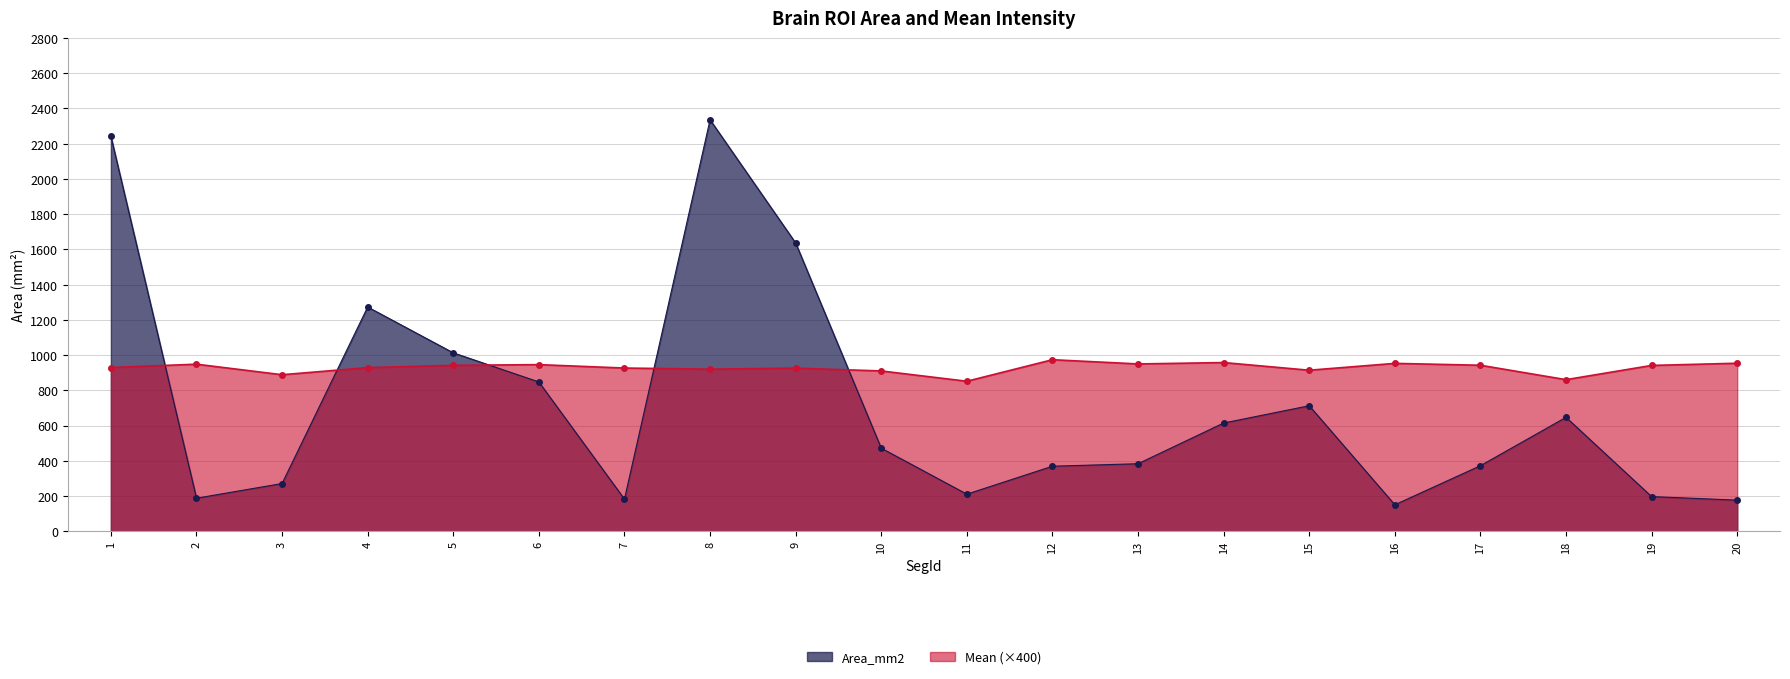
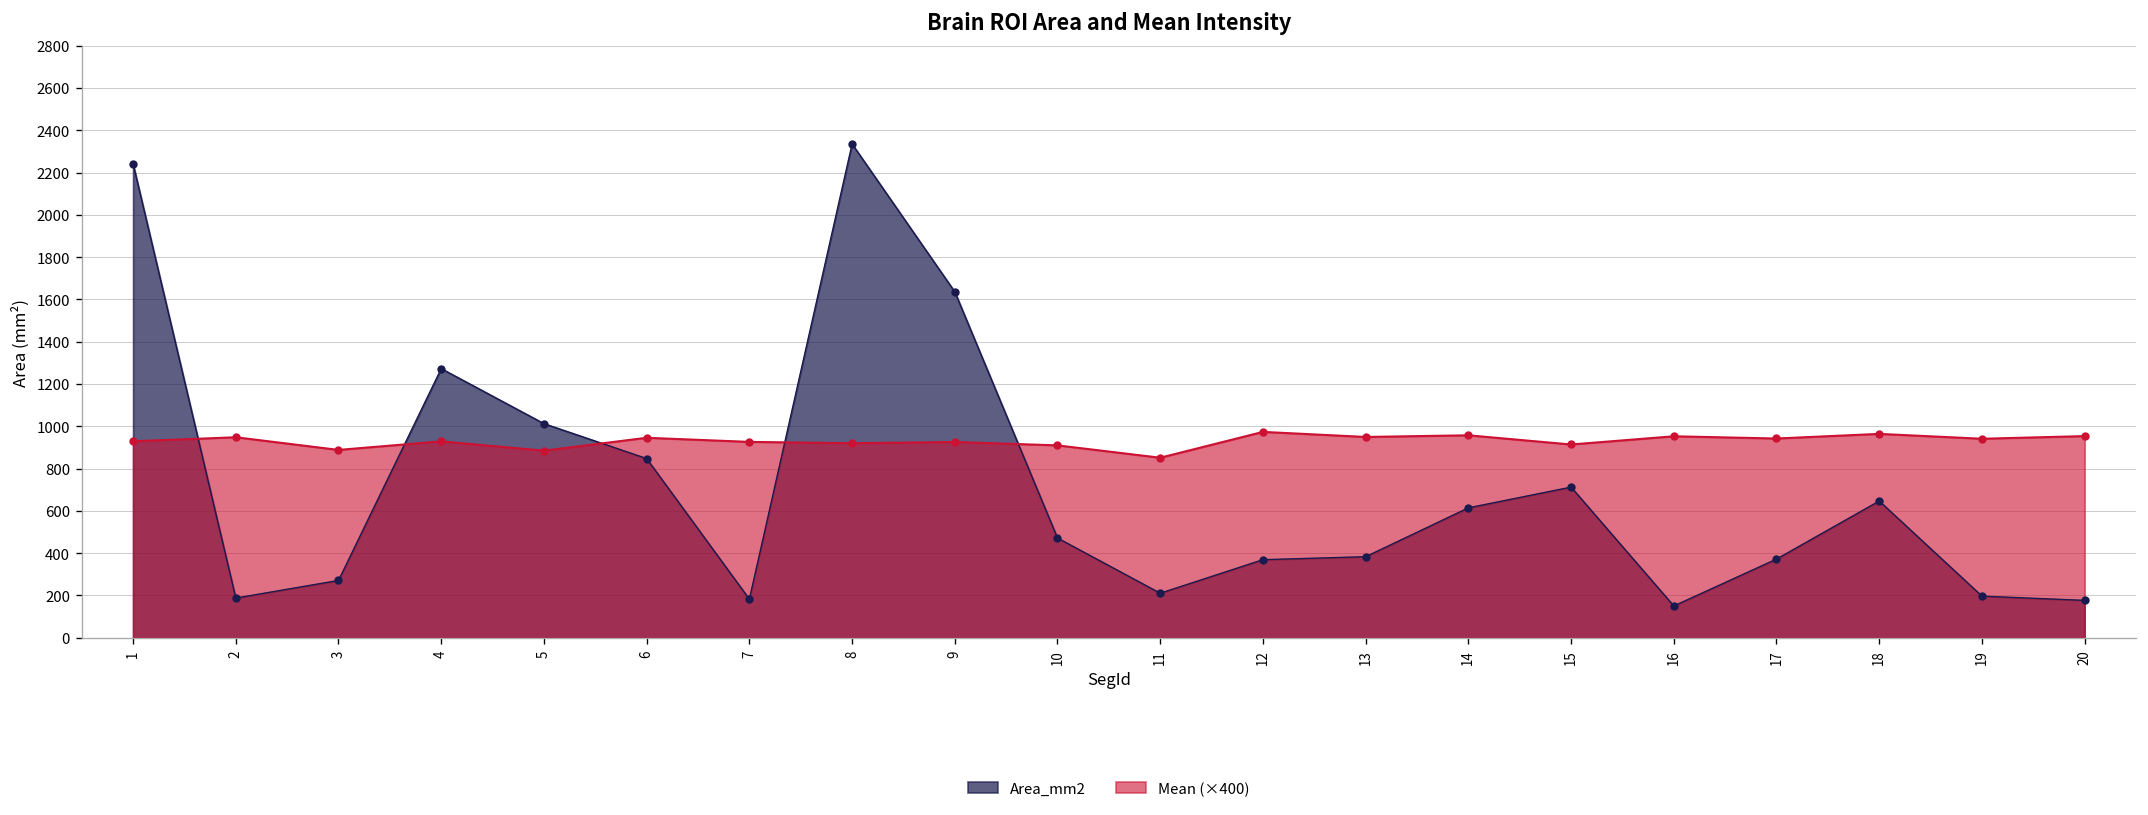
Mean (×400), 5: 940 -> 880
Mean (×400), 18: 860 -> 960
